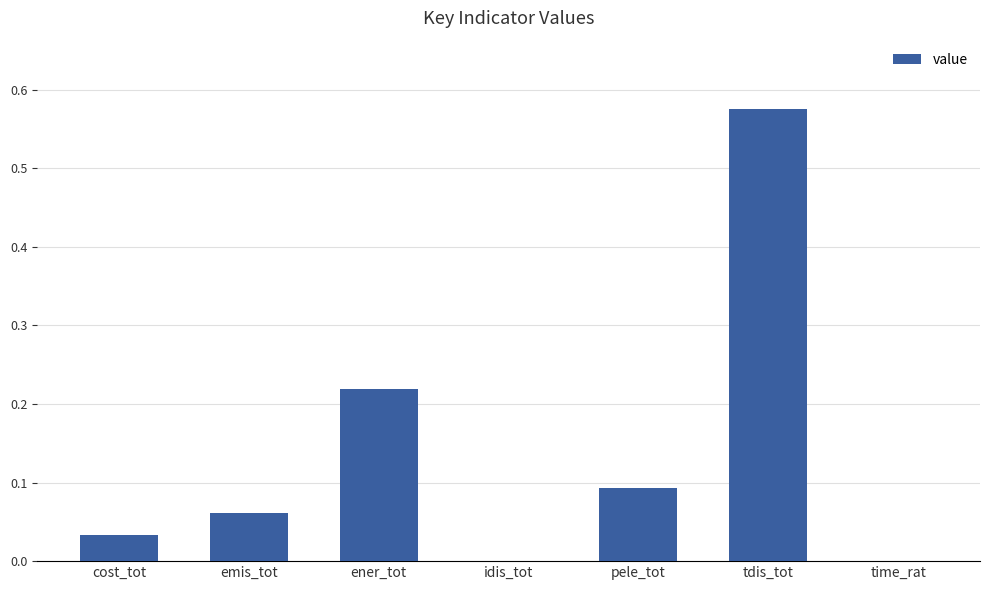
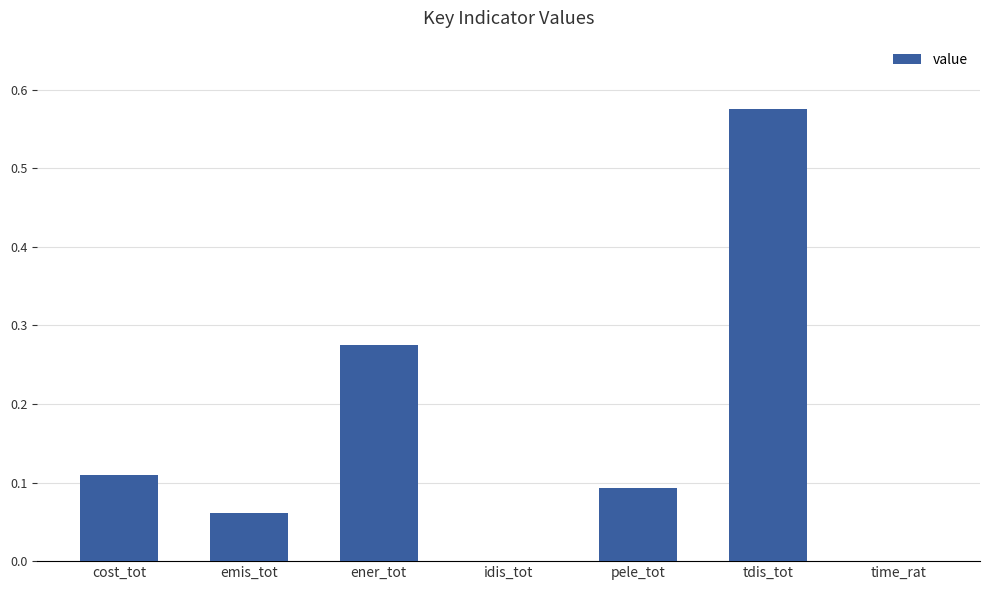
cost_tot: 0.03 -> 0.11
ener_tot: 0.22 -> 0.28
